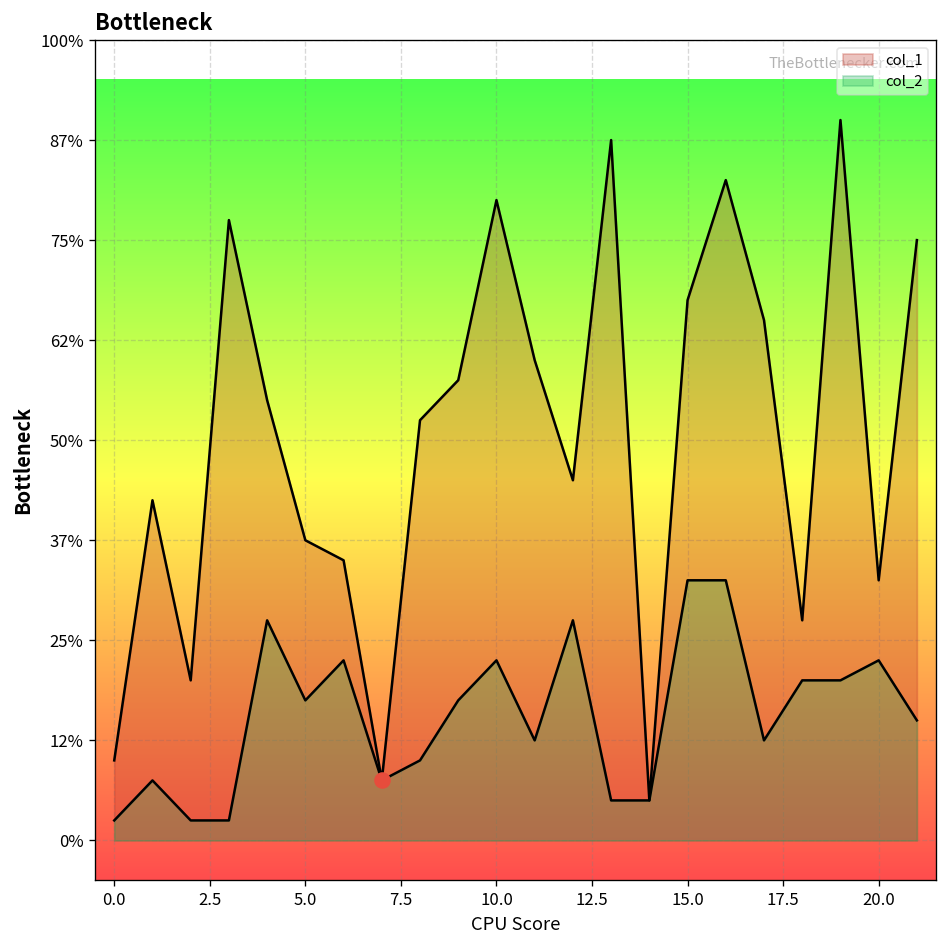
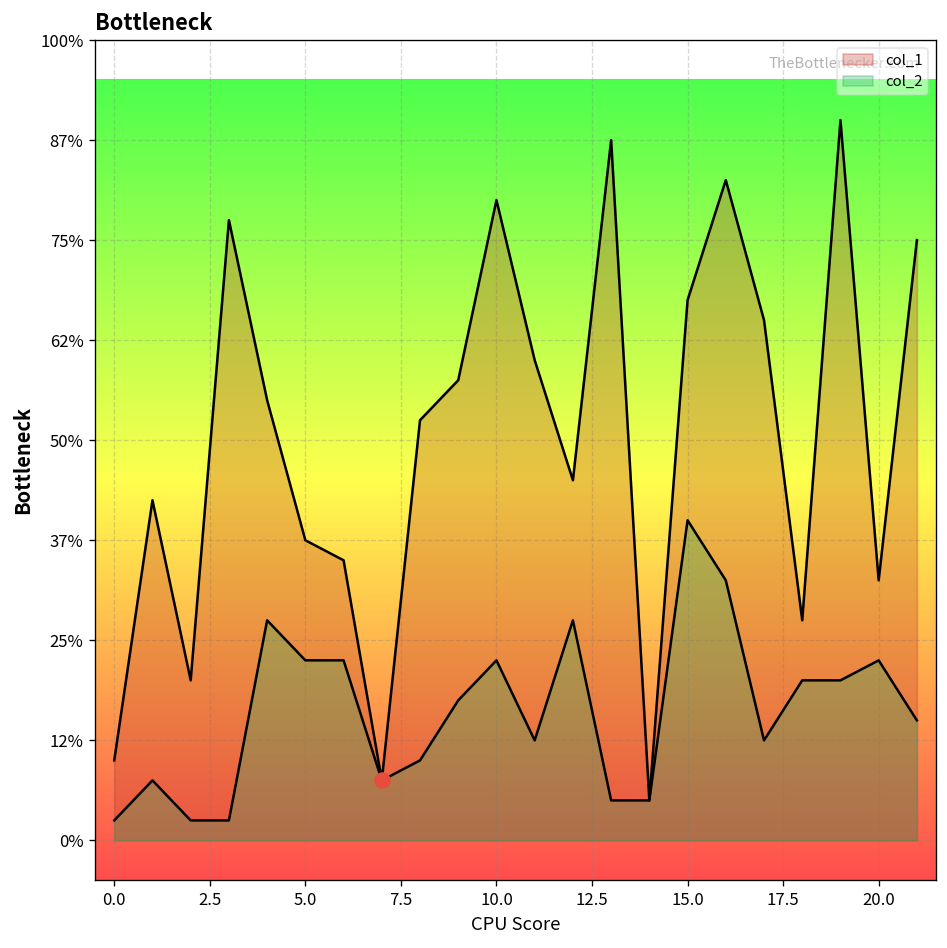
col_2, 5.0: 18% -> 23%
col_2, 15.0: 33% -> 40%
